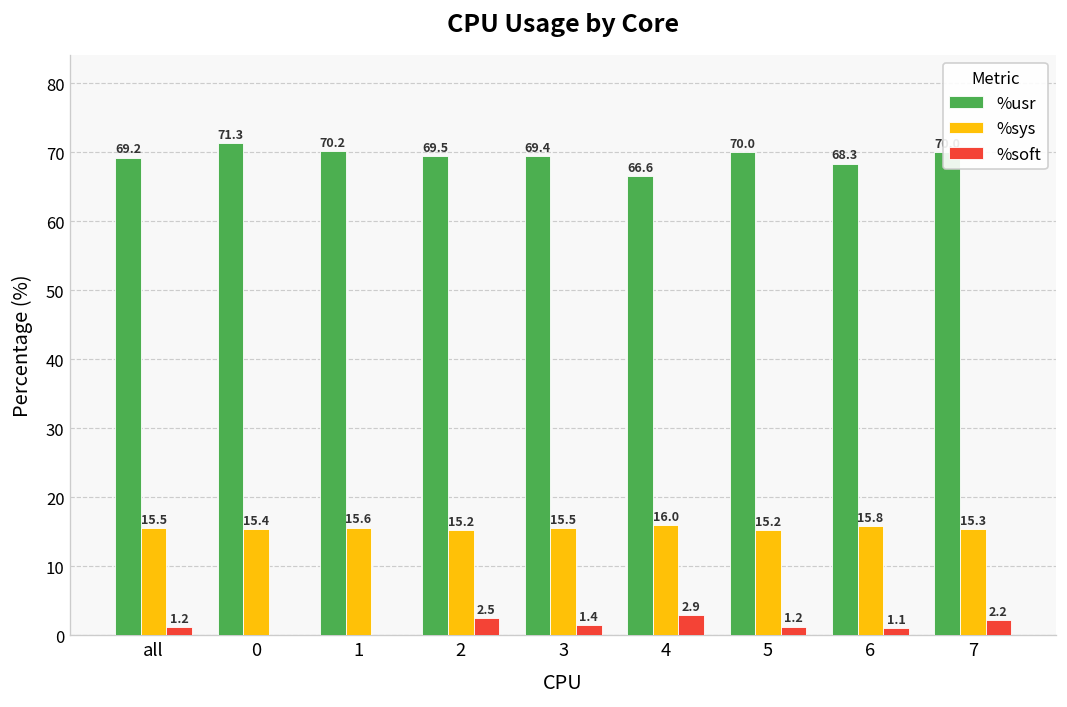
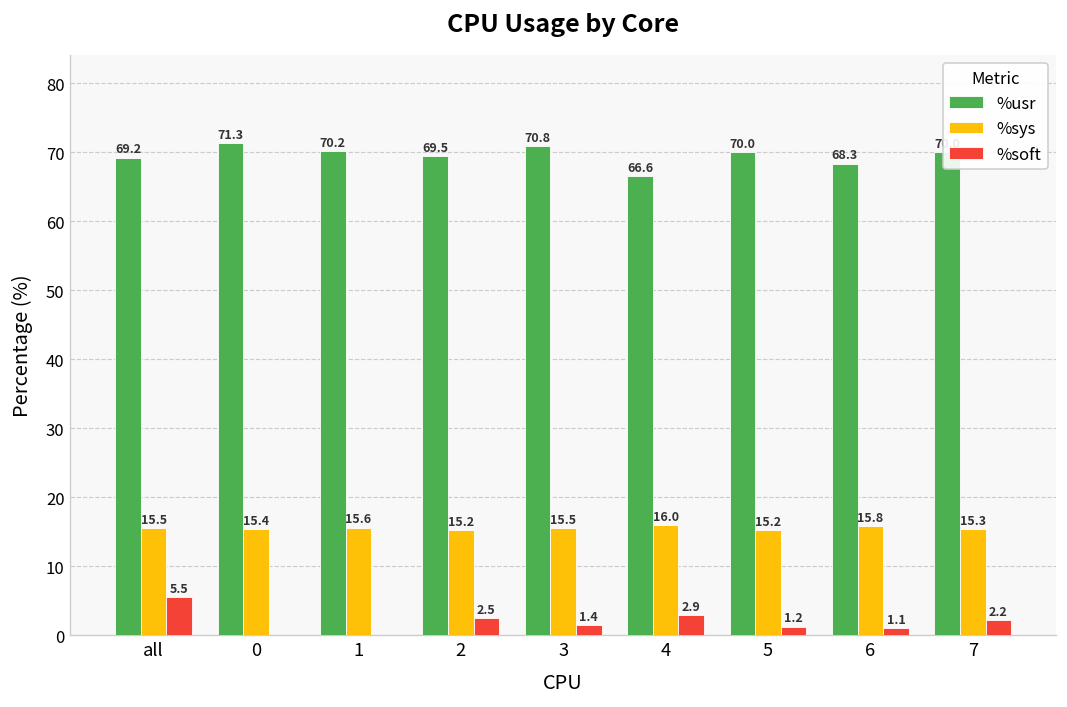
%soft, all: 1.2 -> 5.5
%usr, 3: 69.4 -> 70.8
